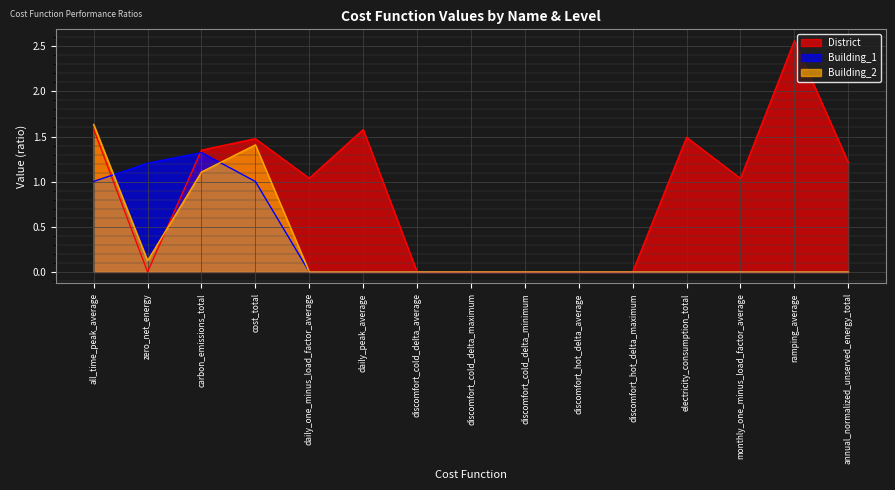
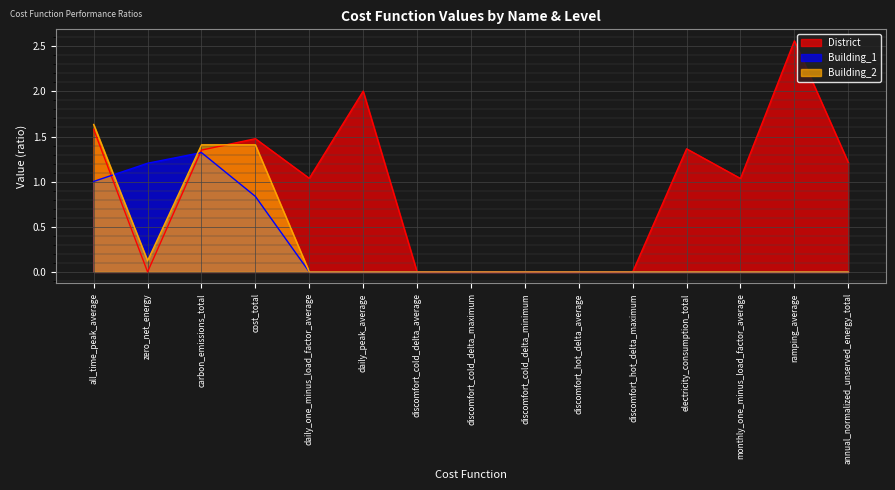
Building_2, carbon_emissions_total: 1.1 -> 1.4
Building_1, cost_total: 1.0 -> 0.8
District, daily_peak_average: 1.6 -> 2.0
District, electricity_consumption_total: 1.5 -> 1.4
